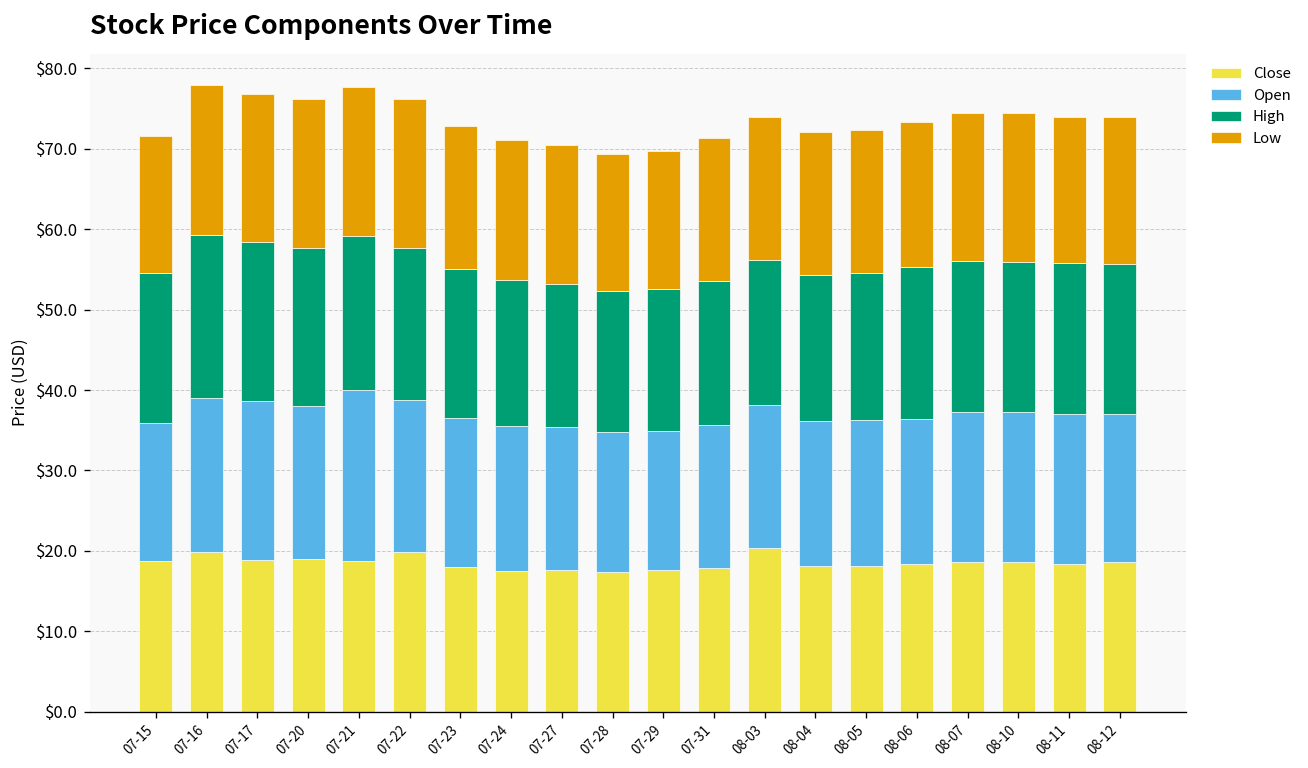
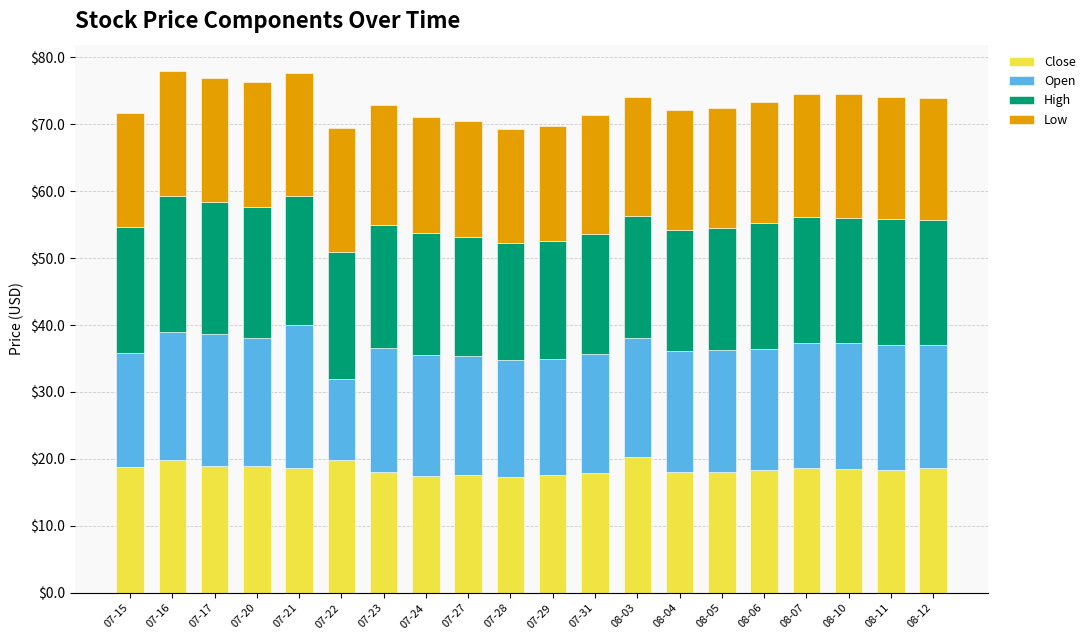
Open, 07-22: $19 -> $12
